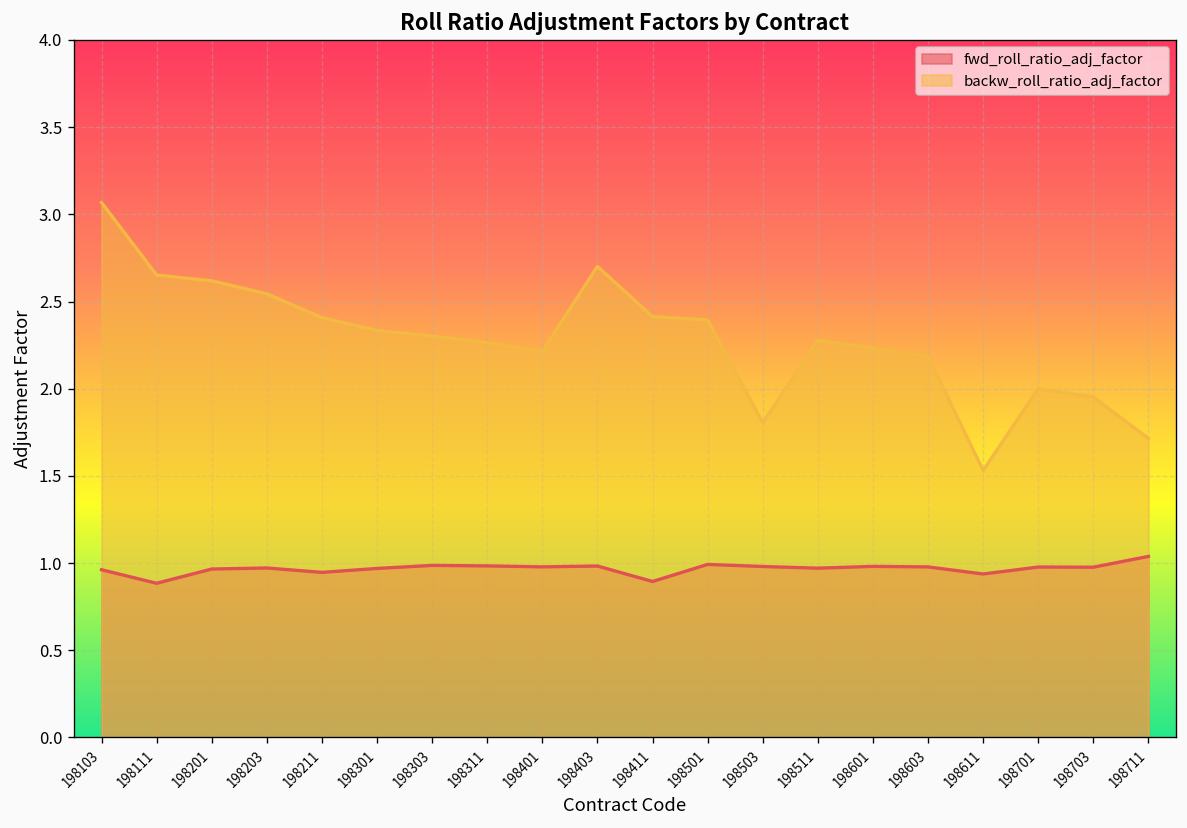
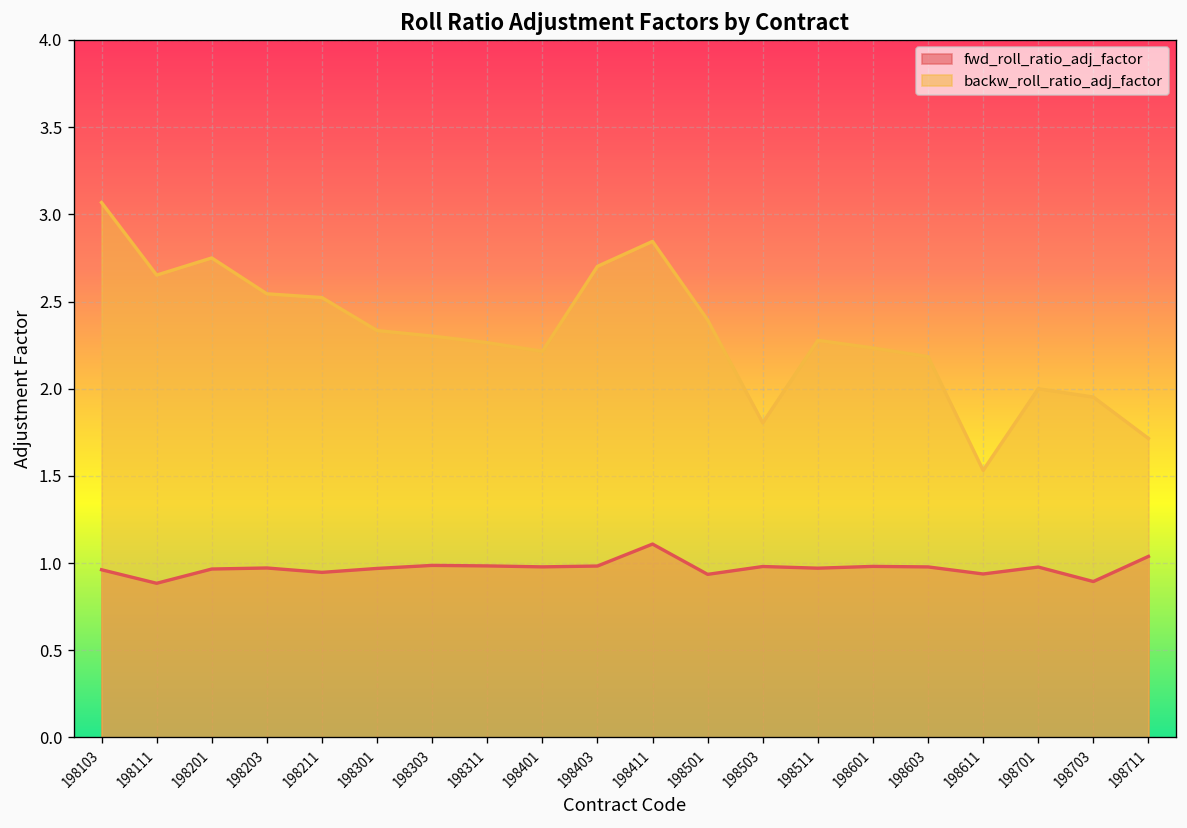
backw_roll_ratio_adj_factor, 198201: 2.62 -> 2.75
backw_roll_ratio_adj_factor, 198211: 2.41 -> 2.52
fwd_roll_ratio_adj_factor, 198411: 0.89 -> 1.11
backw_roll_ratio_adj_factor, 198411: 2.41 -> 2.84
fwd_roll_ratio_adj_factor, 198501: 0.99 -> 0.94
fwd_roll_ratio_adj_factor, 198703: 0.98 -> 0.89
